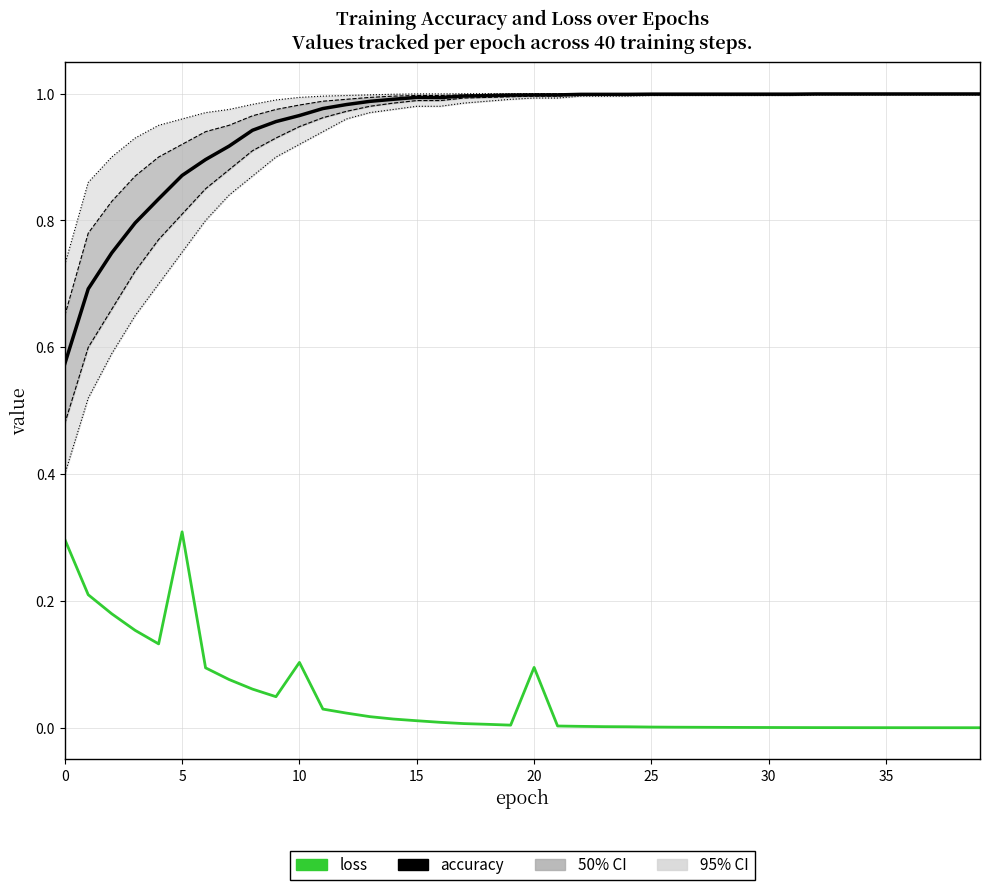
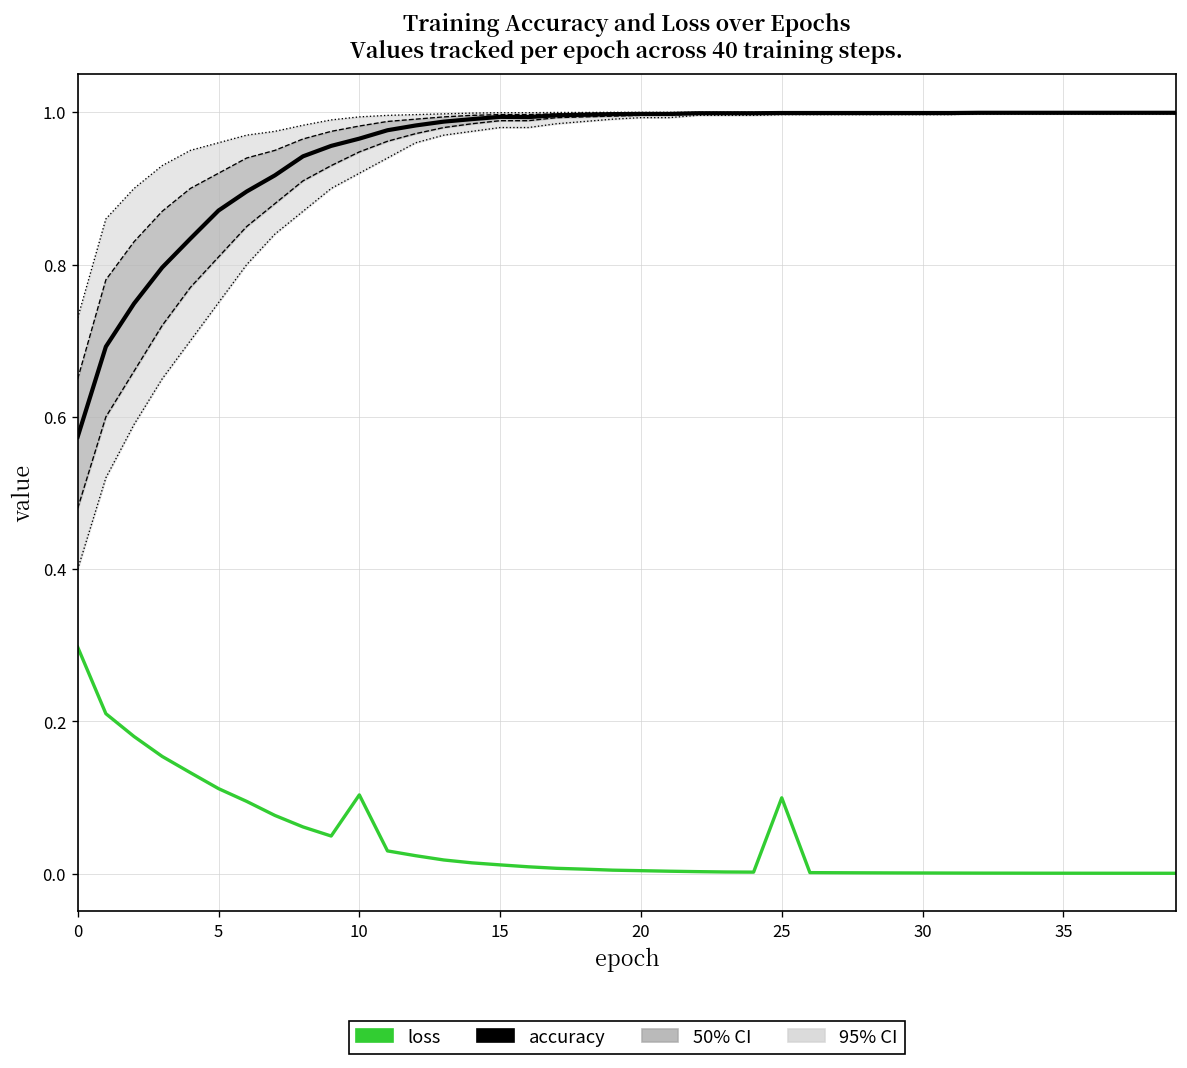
loss, 5: 0.31 -> 0.11
loss, 20: 0.10 -> 0.00
loss, 25: 0.00 -> 0.10
